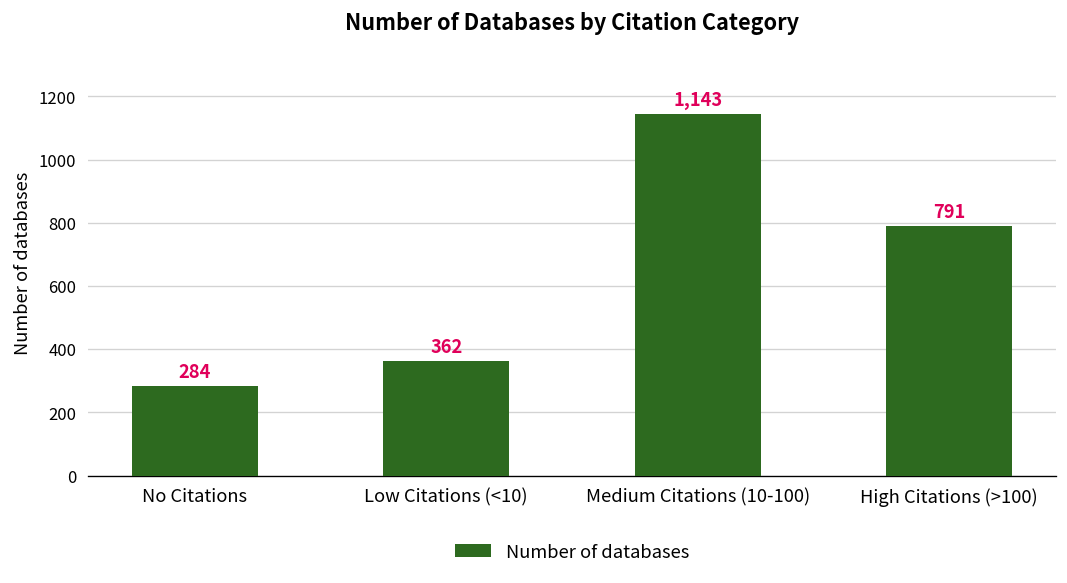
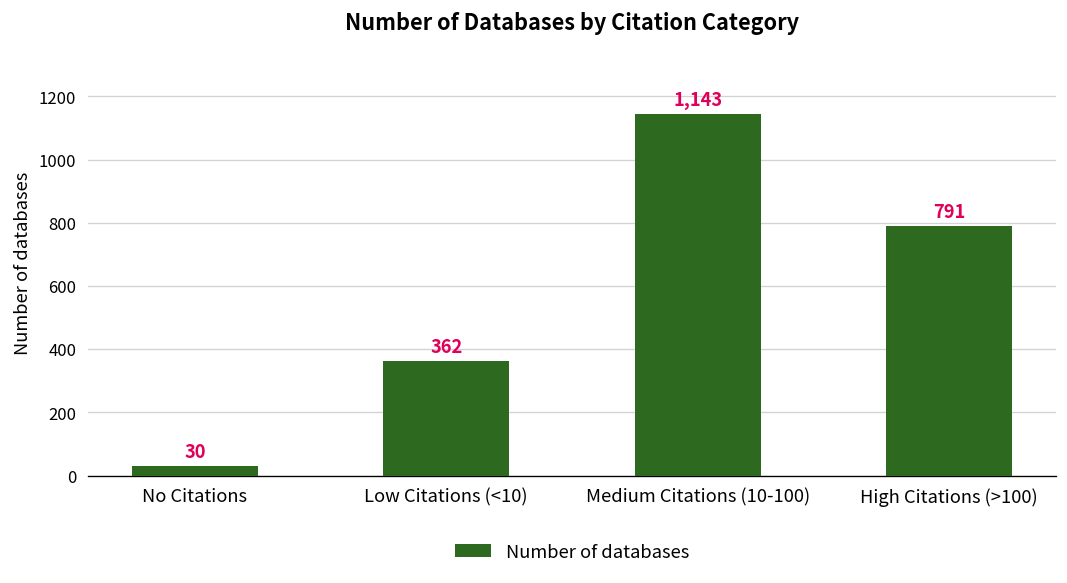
No Citations: 284 -> 30
